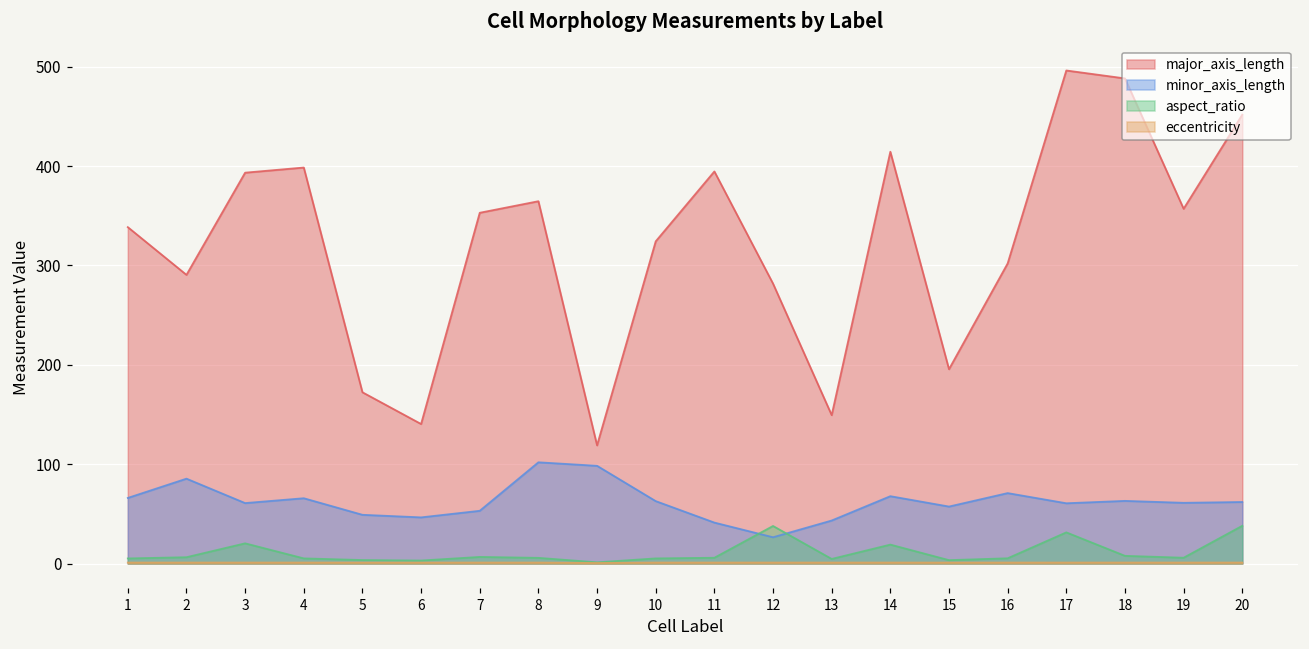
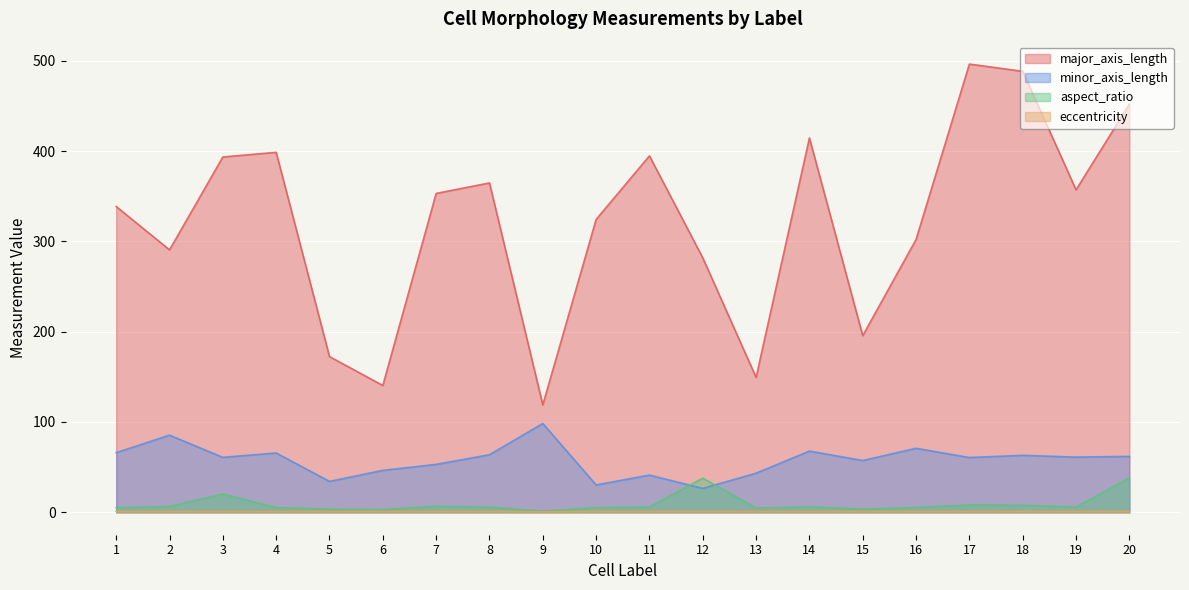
minor_axis_length, 5: 50 -> 30
minor_axis_length, 8: 100 -> 60
minor_axis_length, 10: 60 -> 30
aspect_ratio, 14: 20 -> 10
aspect_ratio, 17: 30 -> 10
